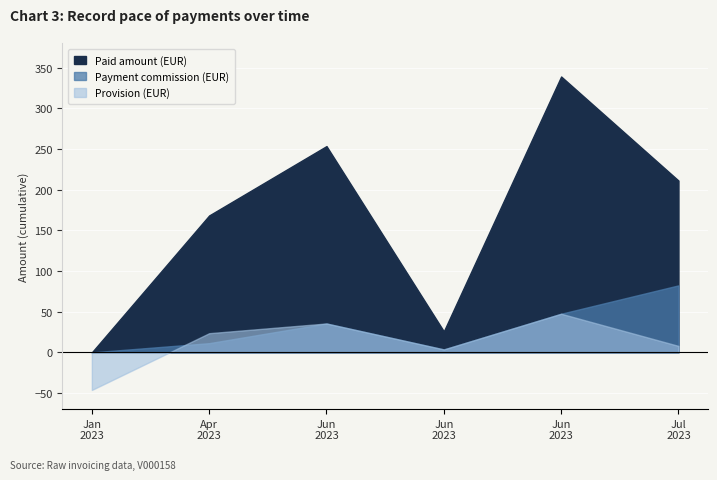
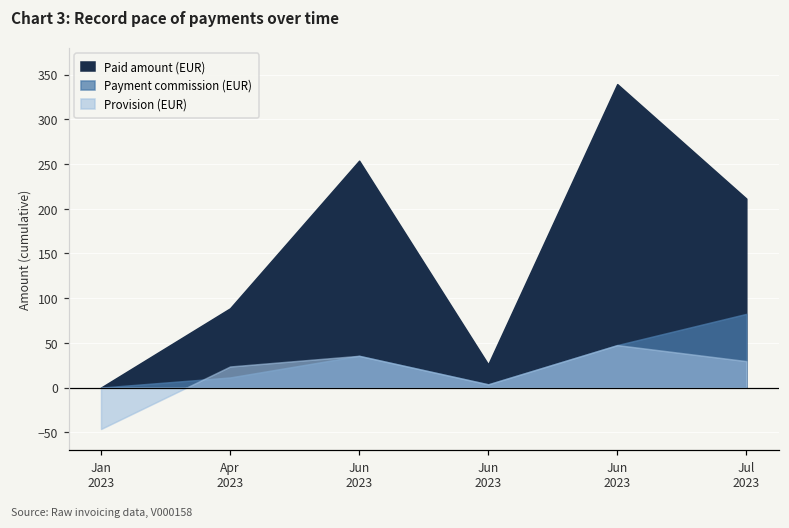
Paid amount (EUR), Apr 2023: 170 -> 90
Provision (EUR), Jul 2023: 10 -> 30
